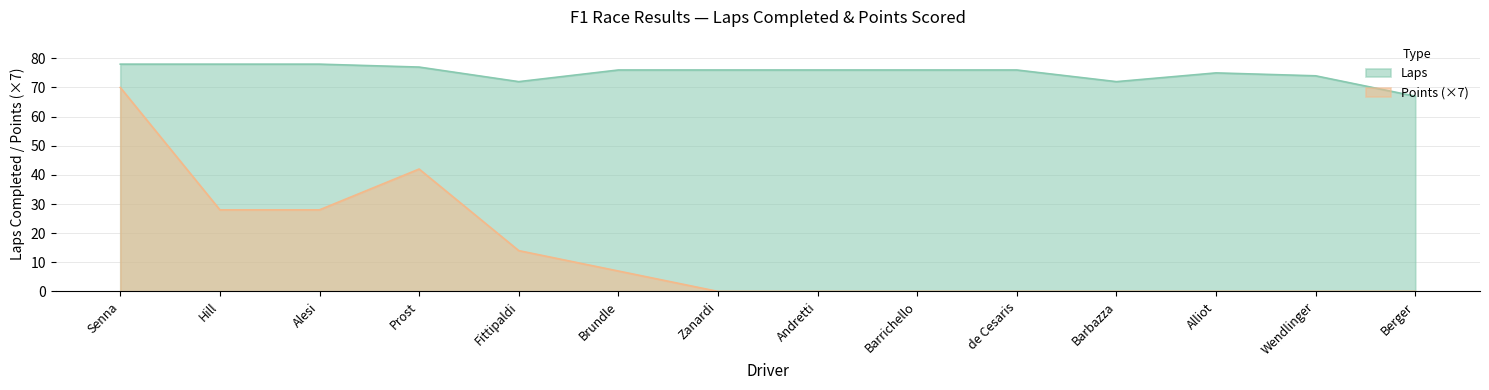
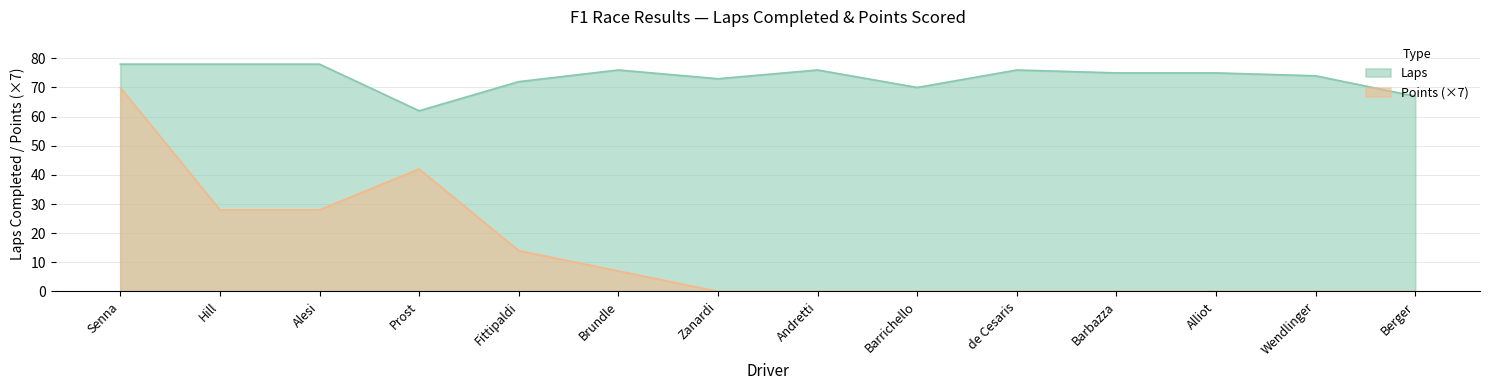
Laps, Prost: 77 -> 62
Laps, Zanardi: 76 -> 73
Laps, Barrichello: 76 -> 70
Laps, Barbazza: 72 -> 75
